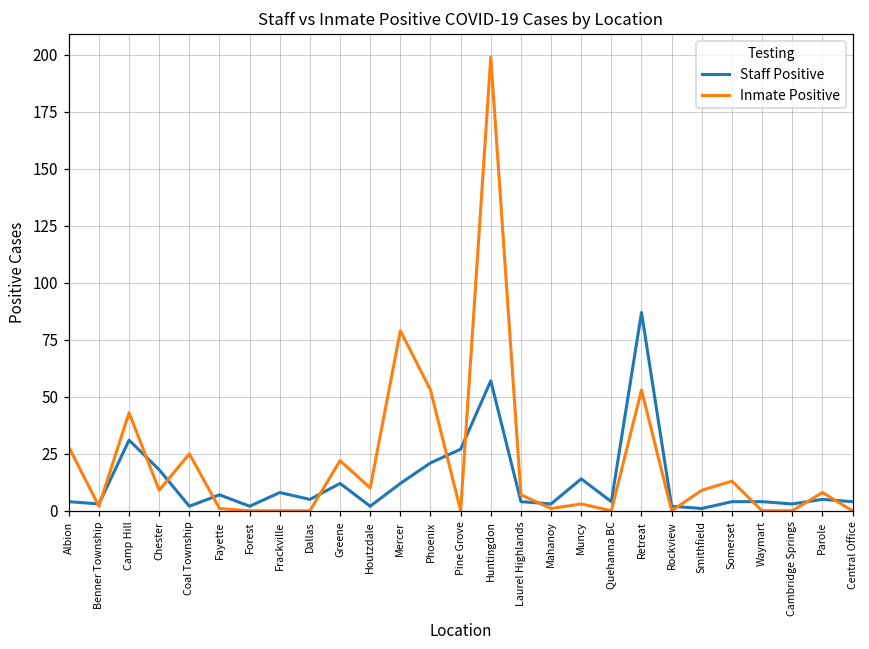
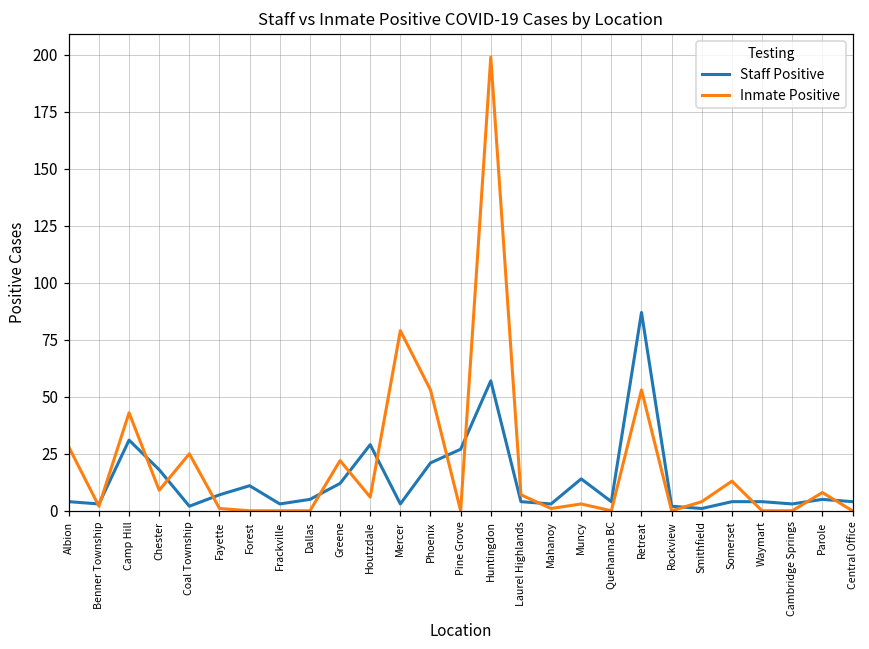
Staff Positive, Forest: 2 -> 11
Staff Positive, Frackville: 8 -> 3
Staff Positive, Houtzdale: 2 -> 29
Inmate Positive, Houtzdale: 10 -> 6
Staff Positive, Mercer: 12 -> 3
Inmate Positive, Smithfield: 9 -> 4
